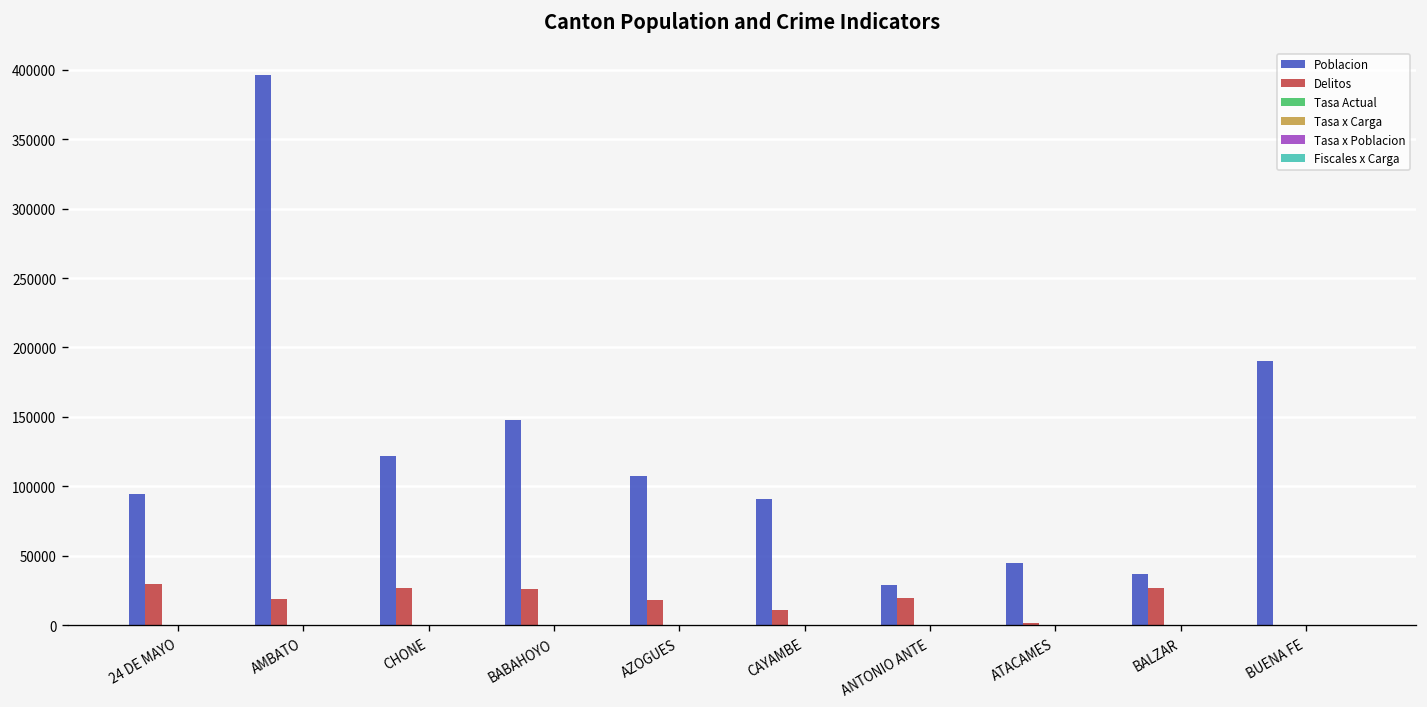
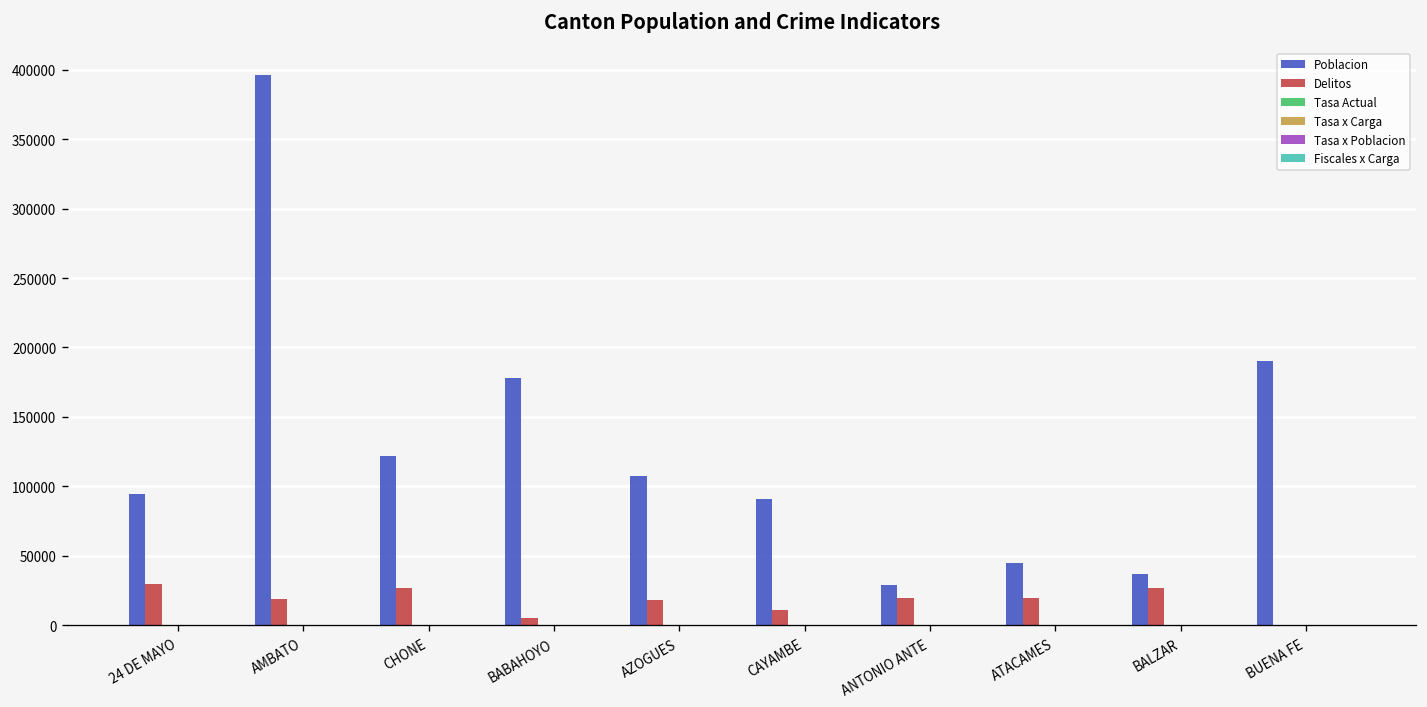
Poblacion, BABAHOYO: 148000 -> 178000
Delitos, BABAHOYO: 26000 -> 5000
Delitos, ATACAMES: 2000 -> 20000
